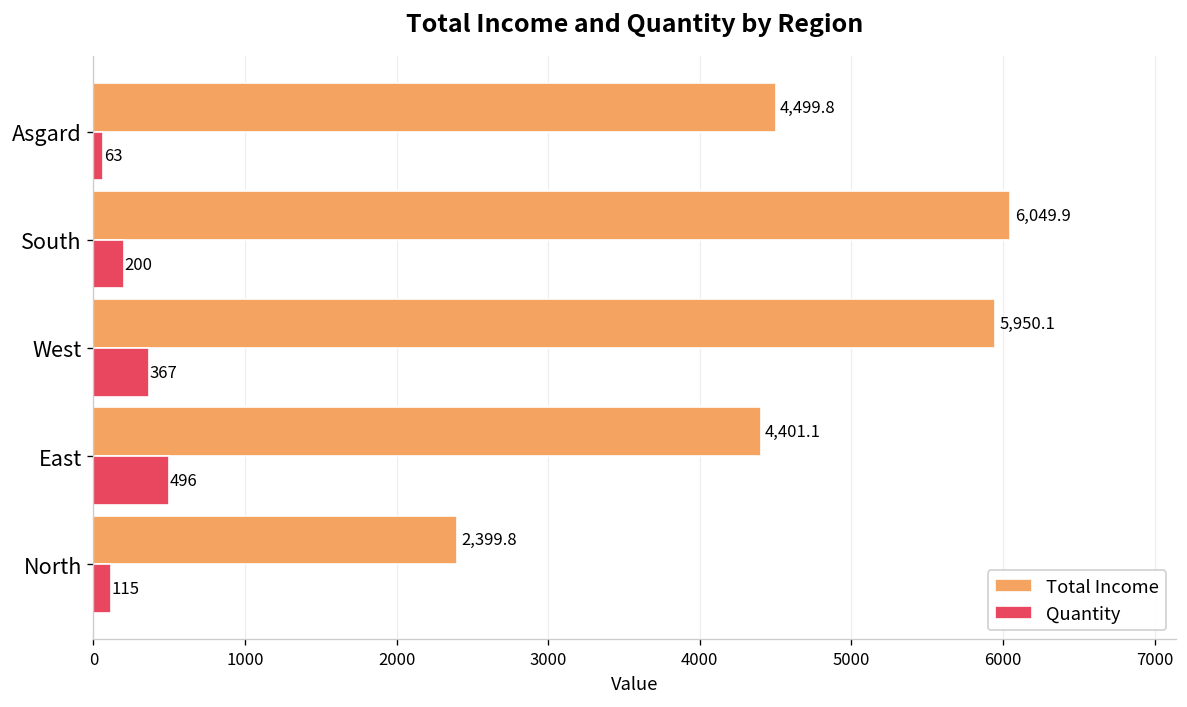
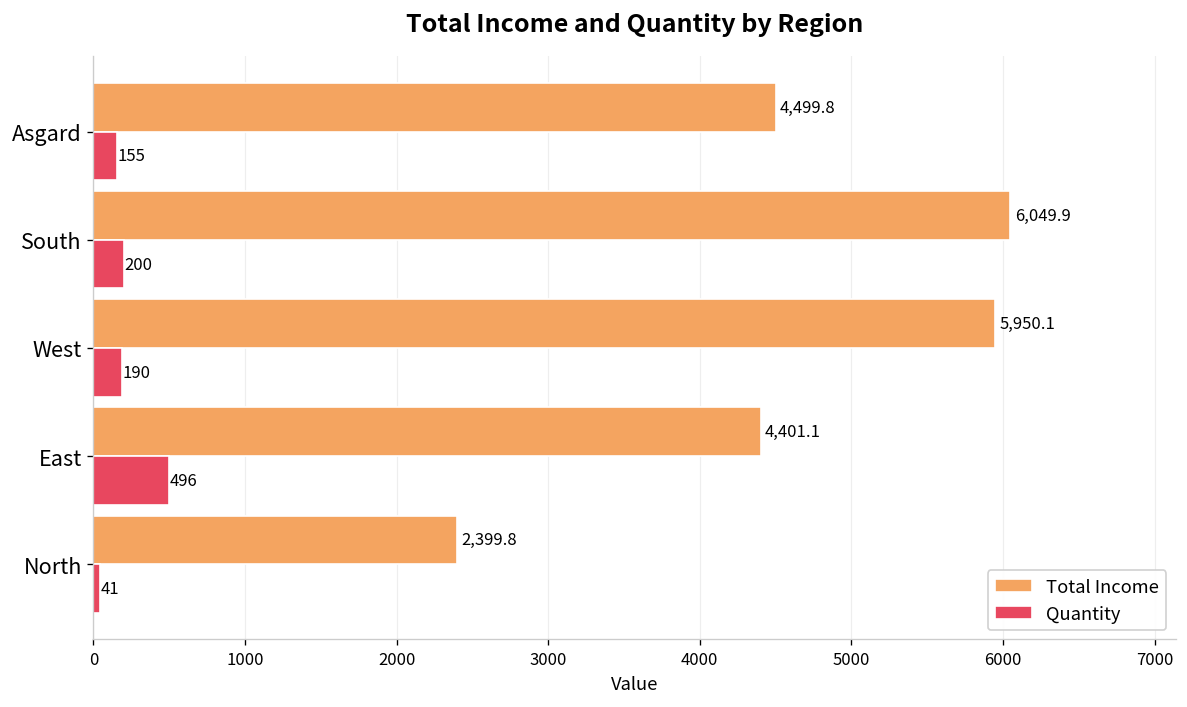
Quantity, Asgard: 63 -> 155
Quantity, West: 367 -> 190
Quantity, North: 115 -> 41
